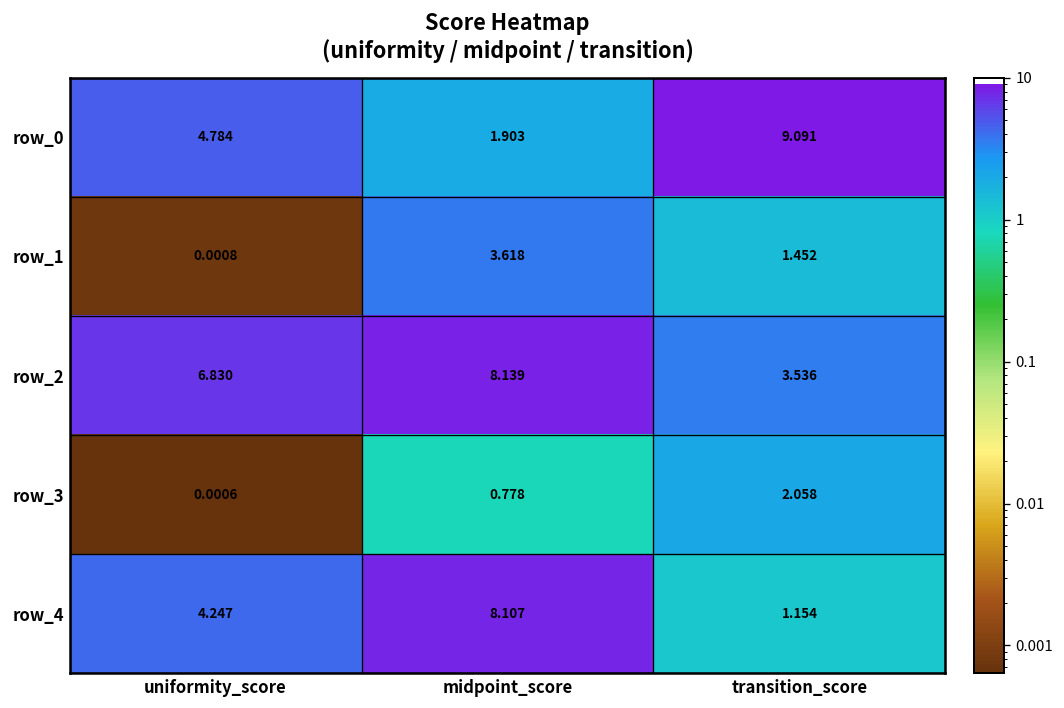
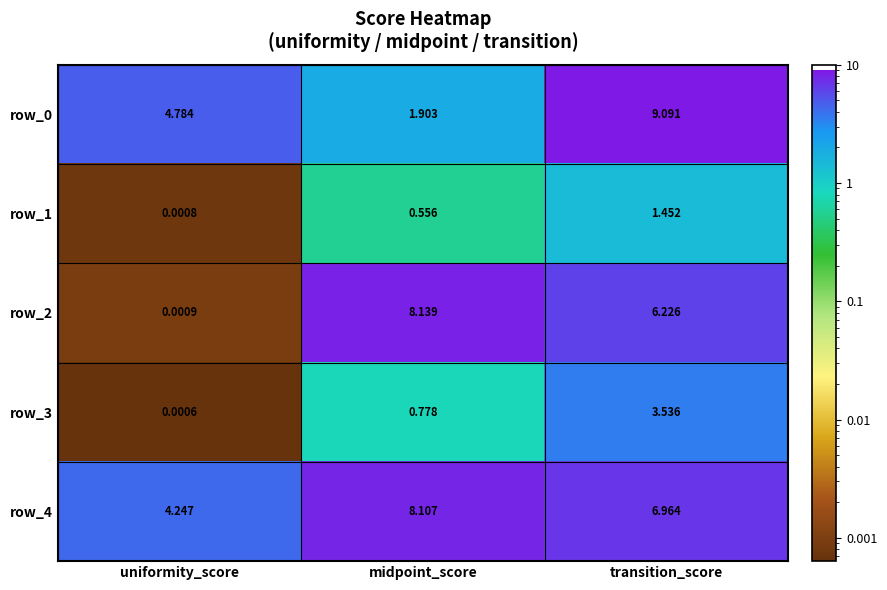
row_1, midpoint_score: 3.618 -> 0.556
row_2, uniformity_score: 6.830 -> 0.0009
row_2, transition_score: 3.536 -> 6.226
row_3, transition_score: 2.058 -> 3.536
row_4, transition_score: 1.154 -> 6.964
